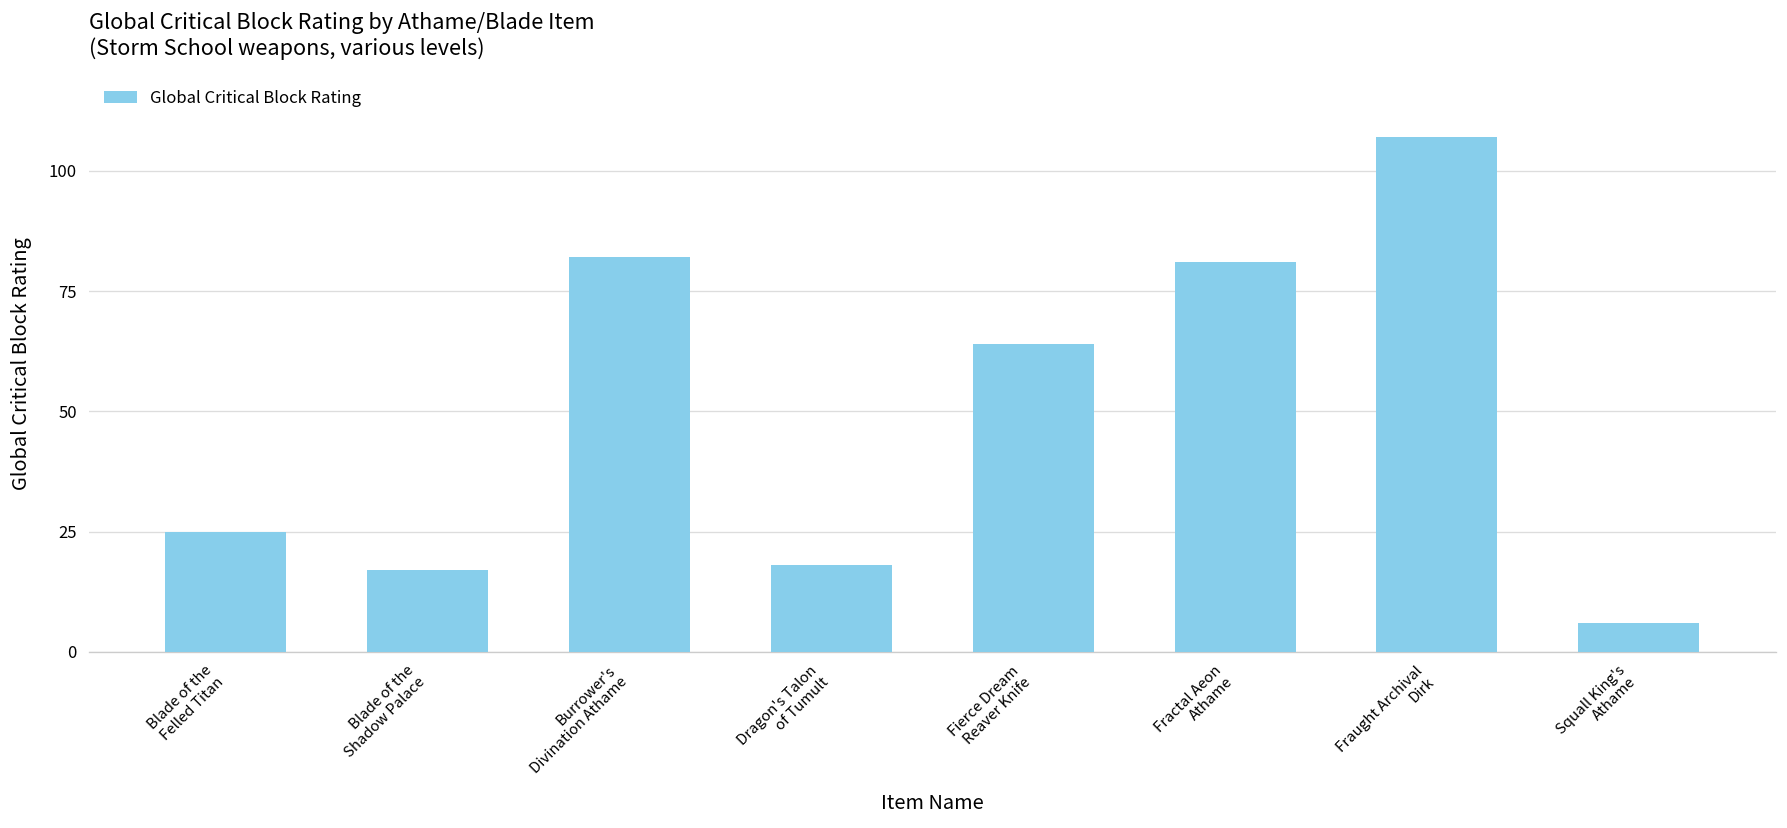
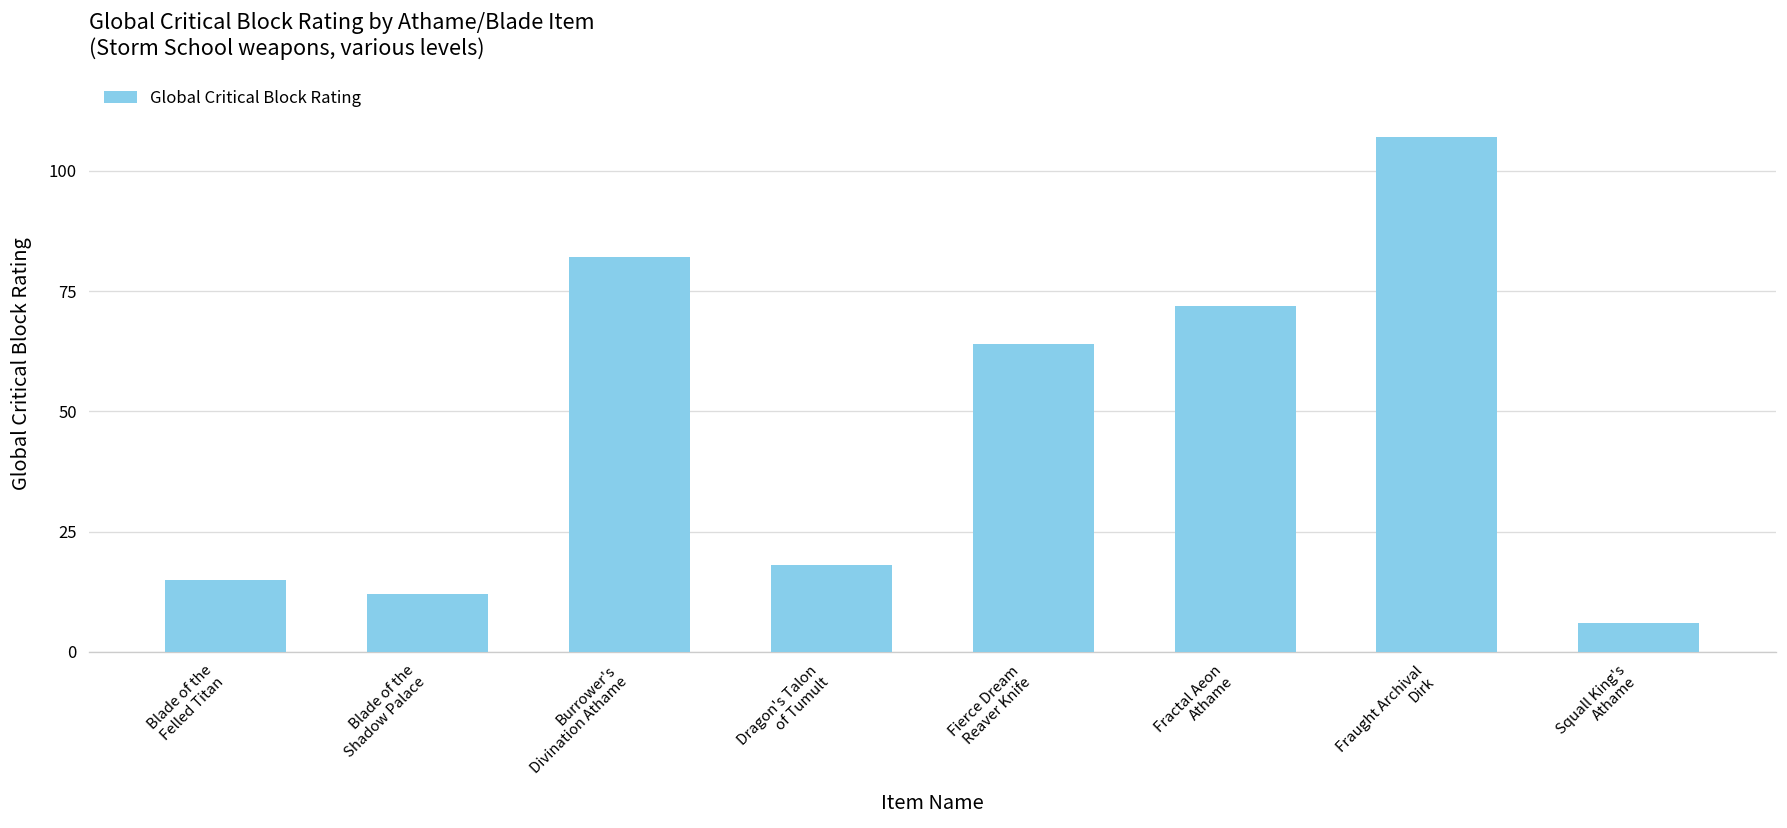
Blade of the Felled Titan: 25 -> 15
Blade of the Shadow Palace: 17 -> 12
Fractal Aeon Athame: 81 -> 72
